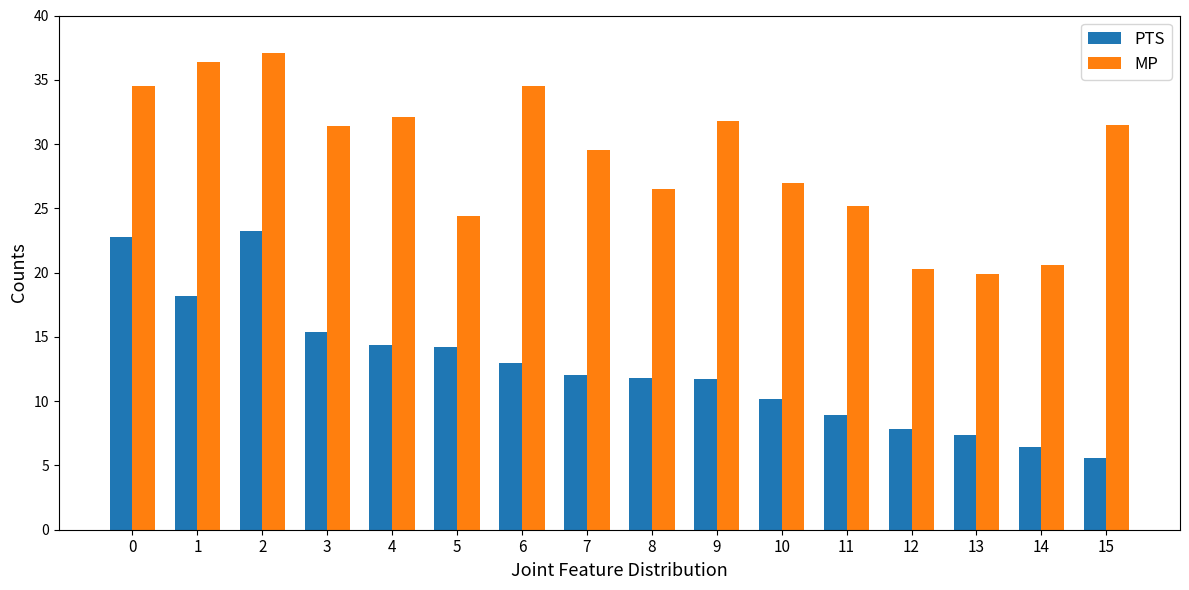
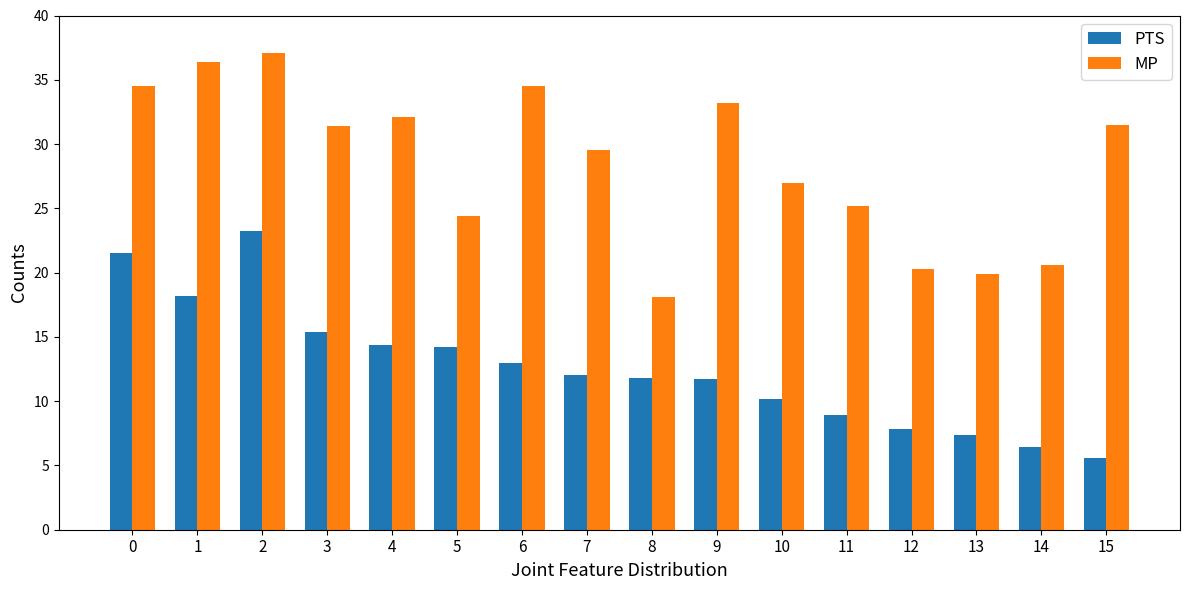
PTS, 0: 22.8 -> 21.5
MP, 8: 26.5 -> 18.1
MP, 9: 31.8 -> 33.2
